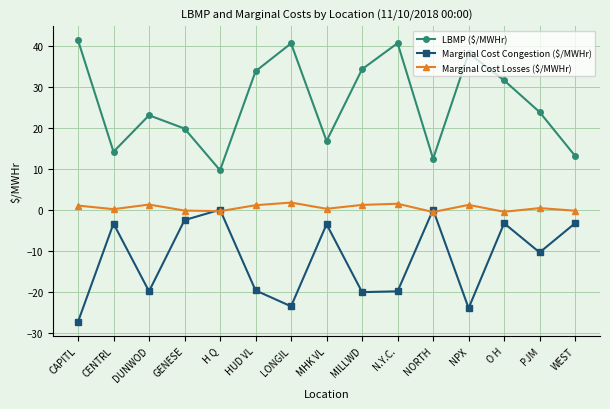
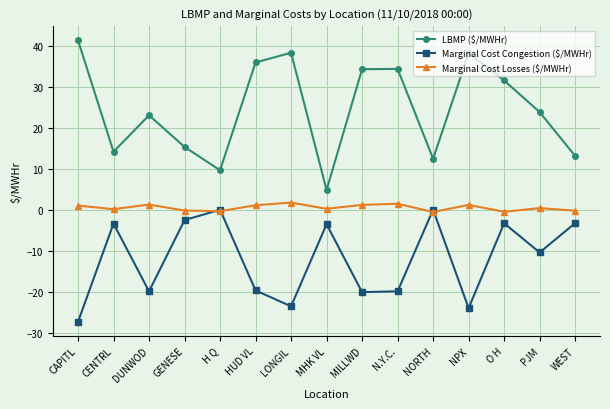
LBMP ($/MWHr), GENESE: 20 -> 15
LBMP ($/MWHr), HUD VL: 34 -> 36
LBMP ($/MWHr), LONGIL: 41 -> 38
LBMP ($/MWHr), MHK VL: 17 -> 5
LBMP ($/MWHr), N.Y.C.: 41 -> 34
